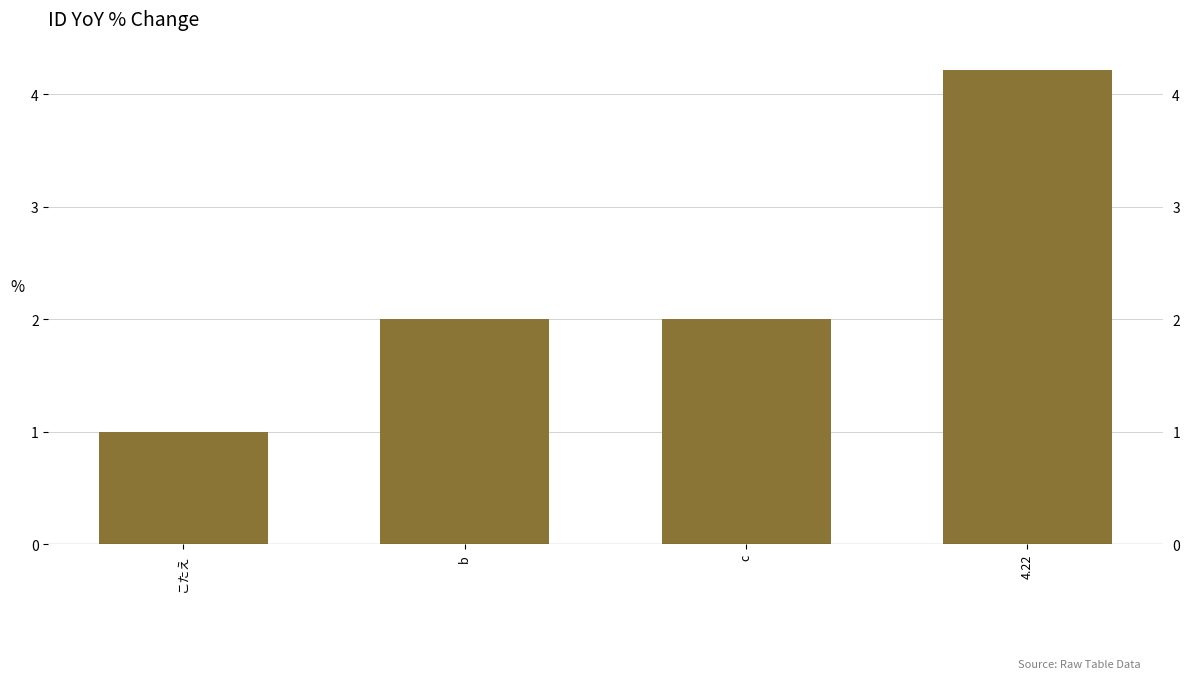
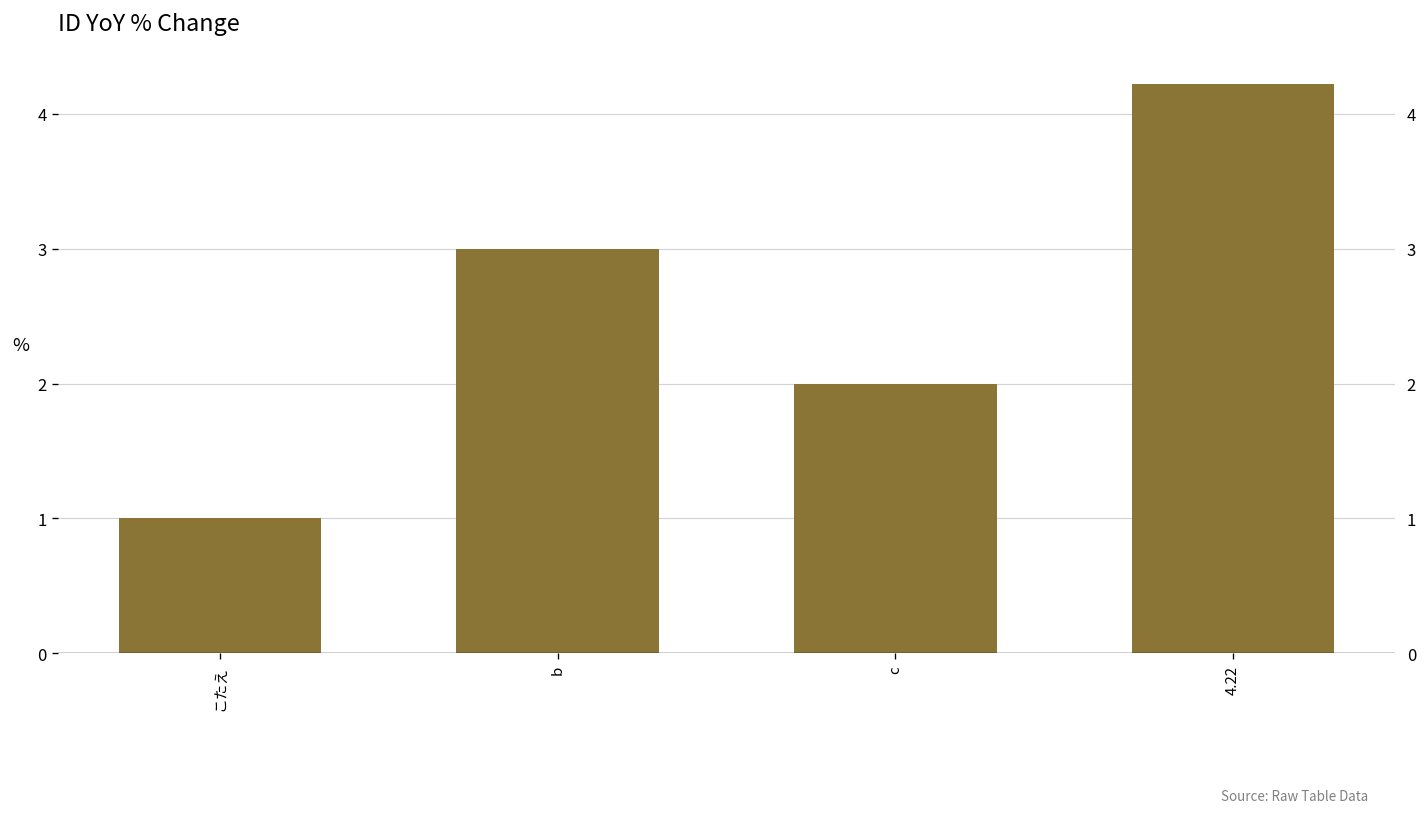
b: 2 -> 3
